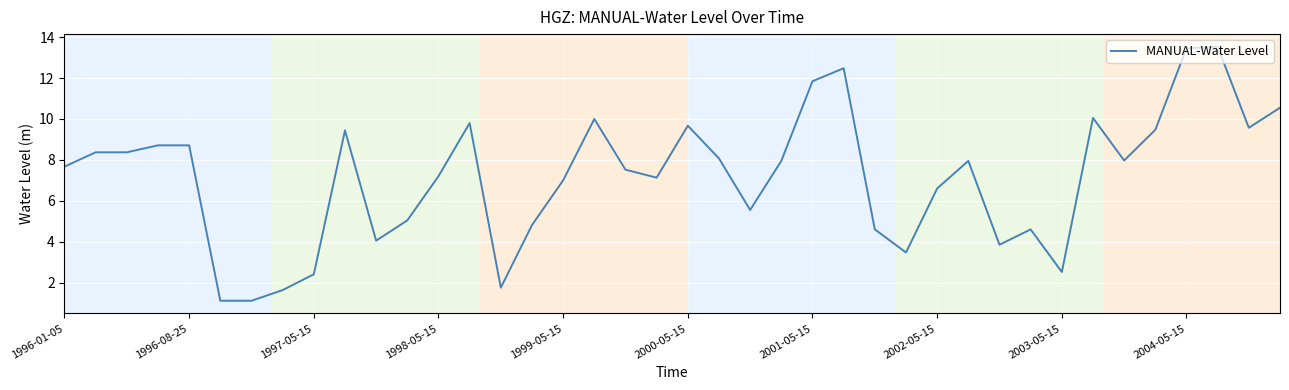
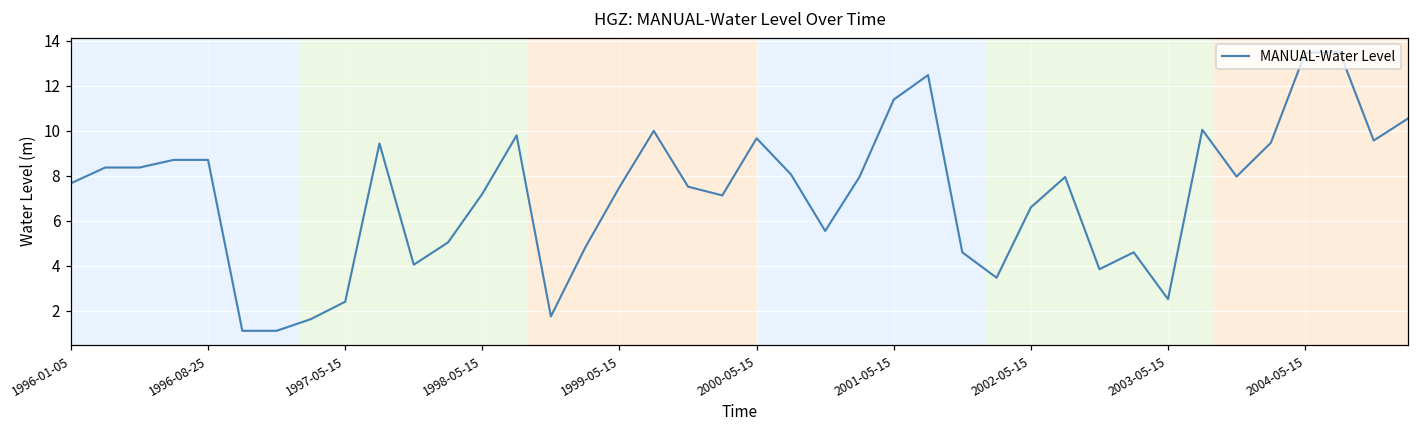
1999-05-15: 7.0 -> 7.5
2001-05-15: 11.8 -> 11.4
